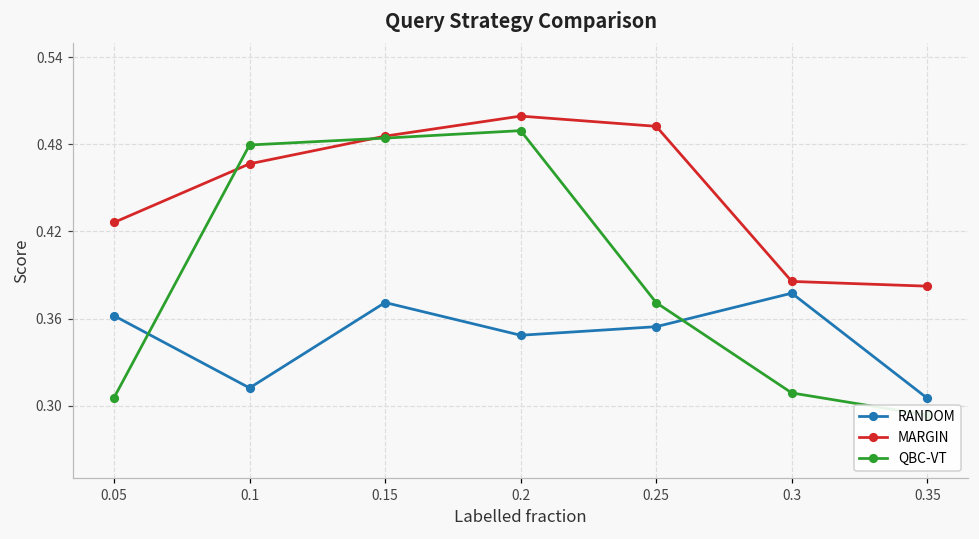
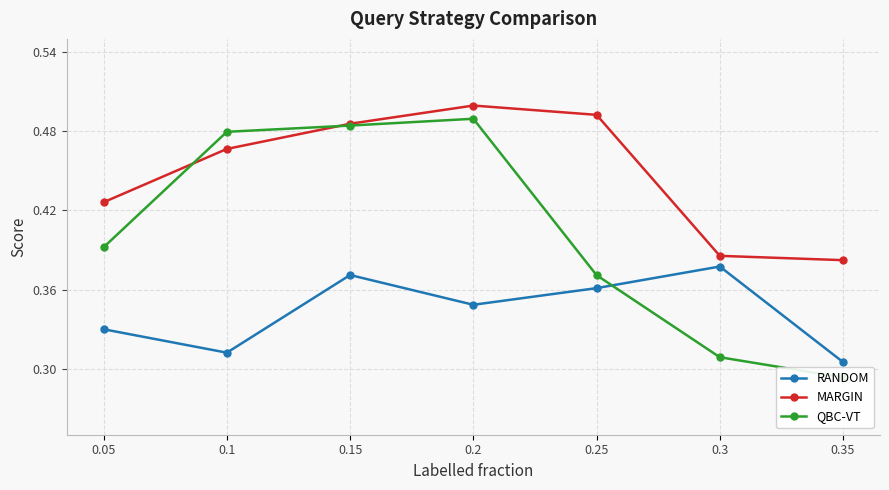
RANDOM, 0.05: 0.362 -> 0.330
QBC-VT, 0.05: 0.305 -> 0.392
RANDOM, 0.25: 0.354 -> 0.361
